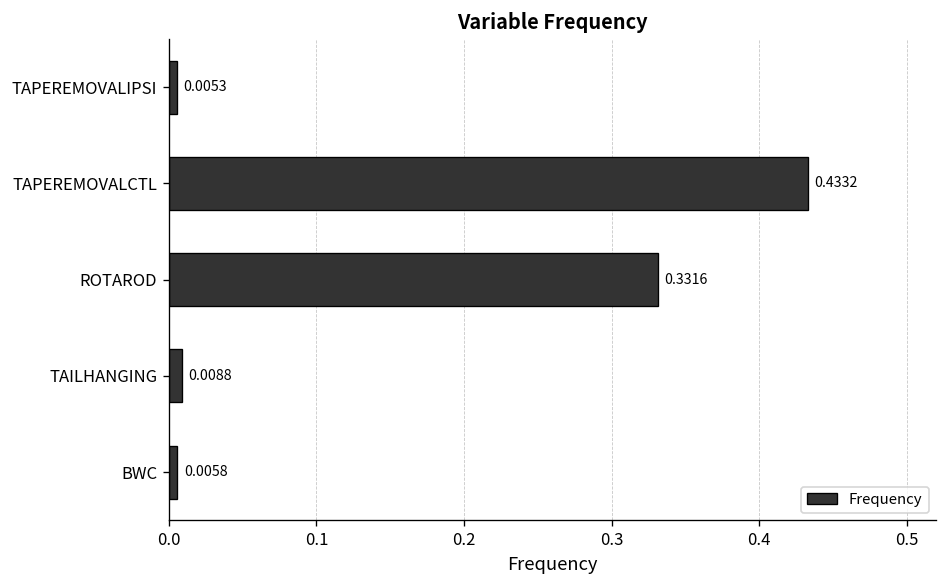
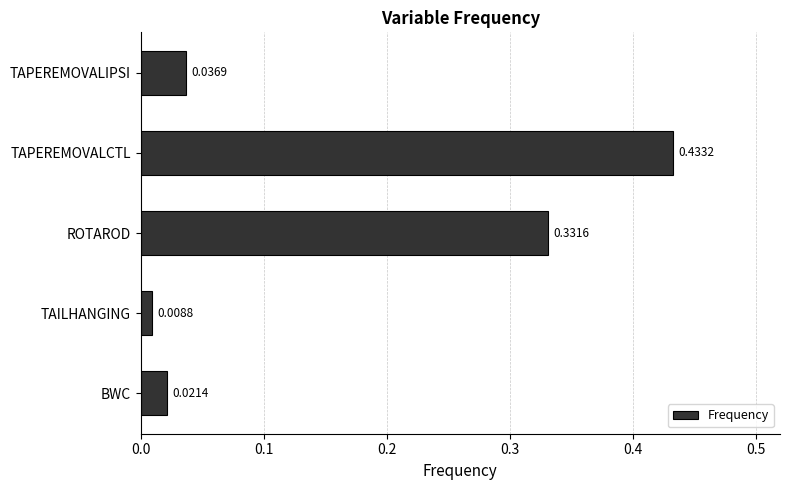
TAPEREMOVALIPSI: 0.0053 -> 0.0369
BWC: 0.0058 -> 0.0214
